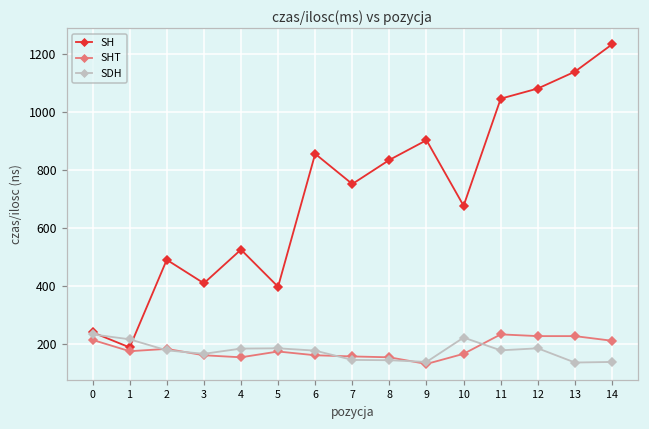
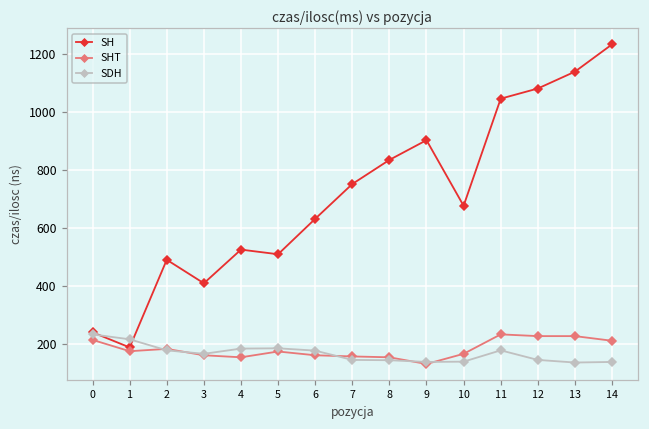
SH, 5: 400 -> 510
SH, 6: 860 -> 630
SDH, 10: 220 -> 140
SDH, 12: 190 -> 150
